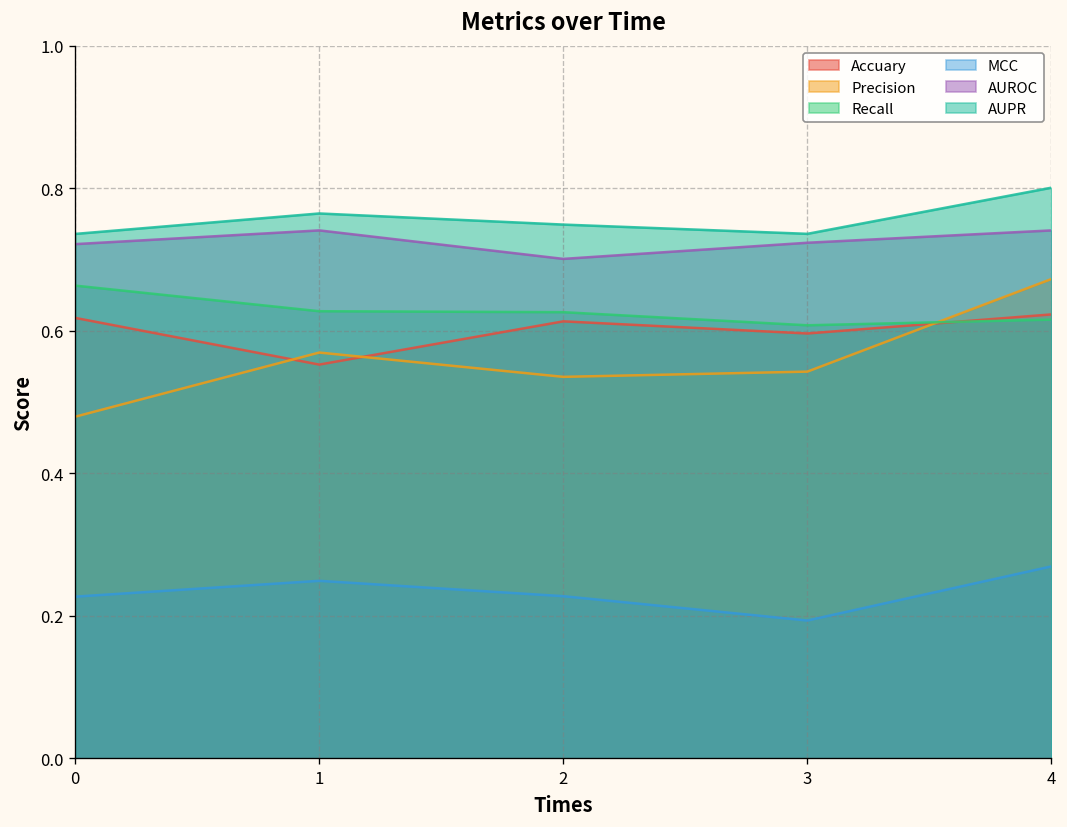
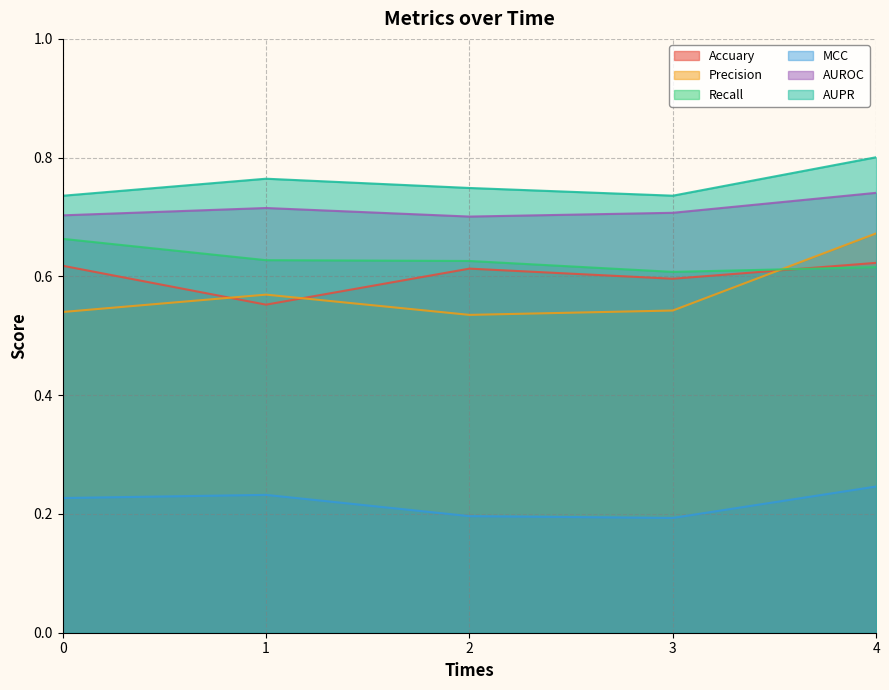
Precision, 0: 0.48 -> 0.54
AUROC, 0: 0.72 -> 0.70
MCC, 1: 0.25 -> 0.23
AUROC, 1: 0.74 -> 0.72
MCC, 2: 0.23 -> 0.20
AUROC, 3: 0.72 -> 0.71
MCC, 4: 0.27 -> 0.25
